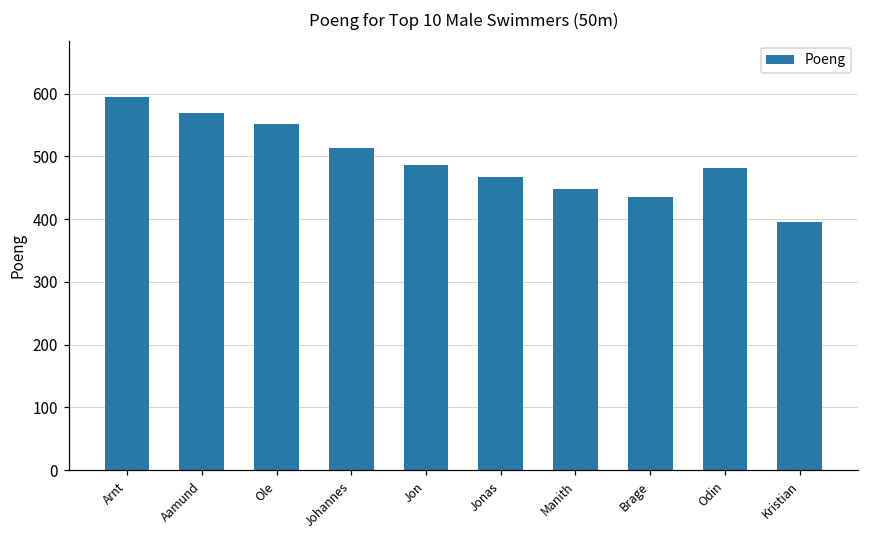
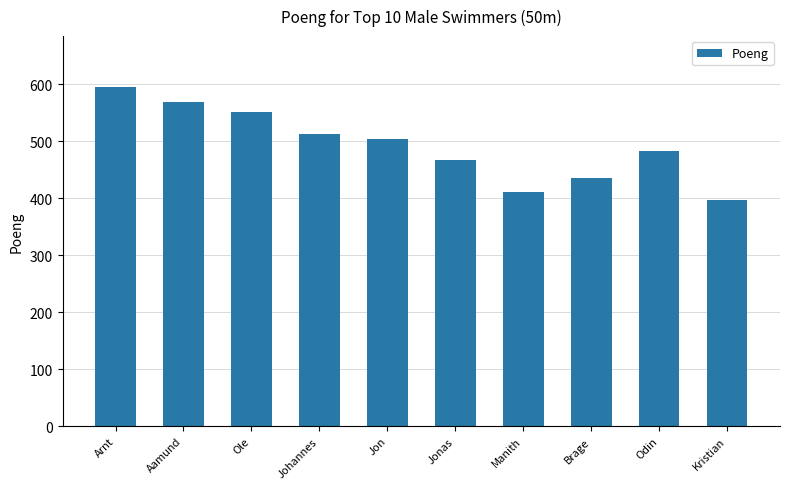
Jon: 490 -> 500
Manith: 450 -> 410
